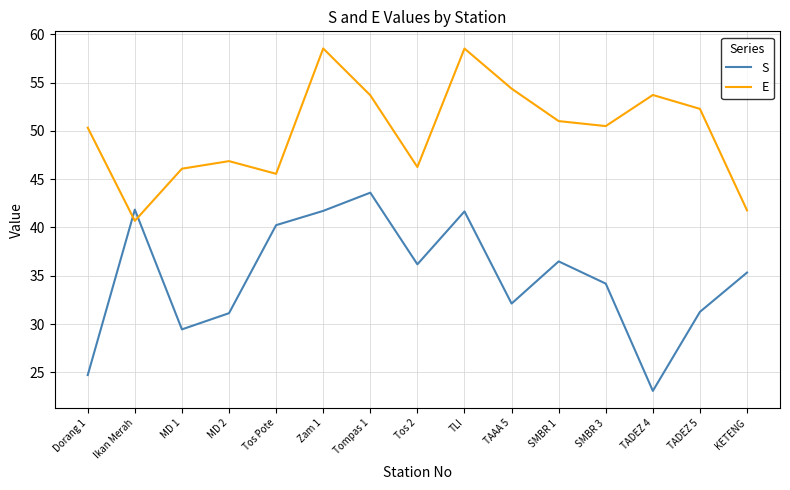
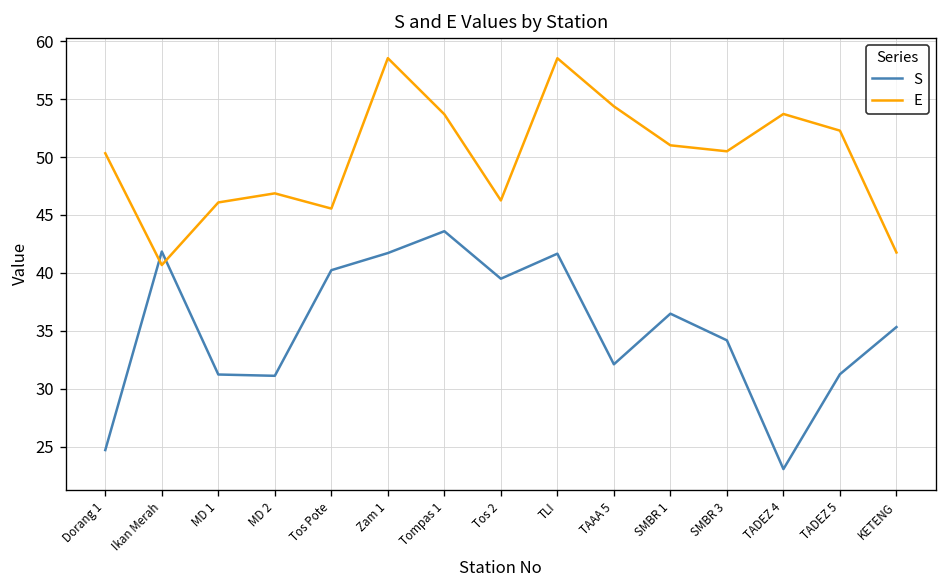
S, MD 1: 29 -> 31
S, Tos 2: 36 -> 40
